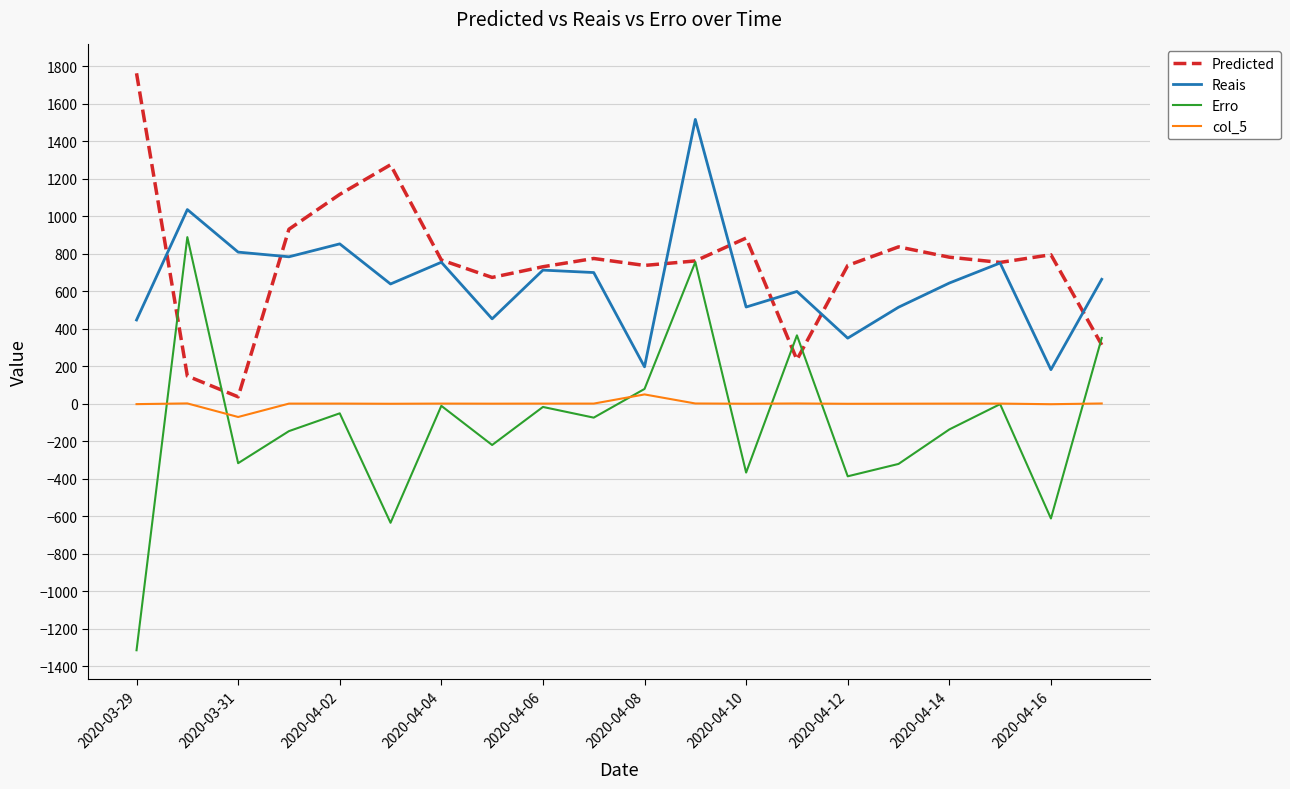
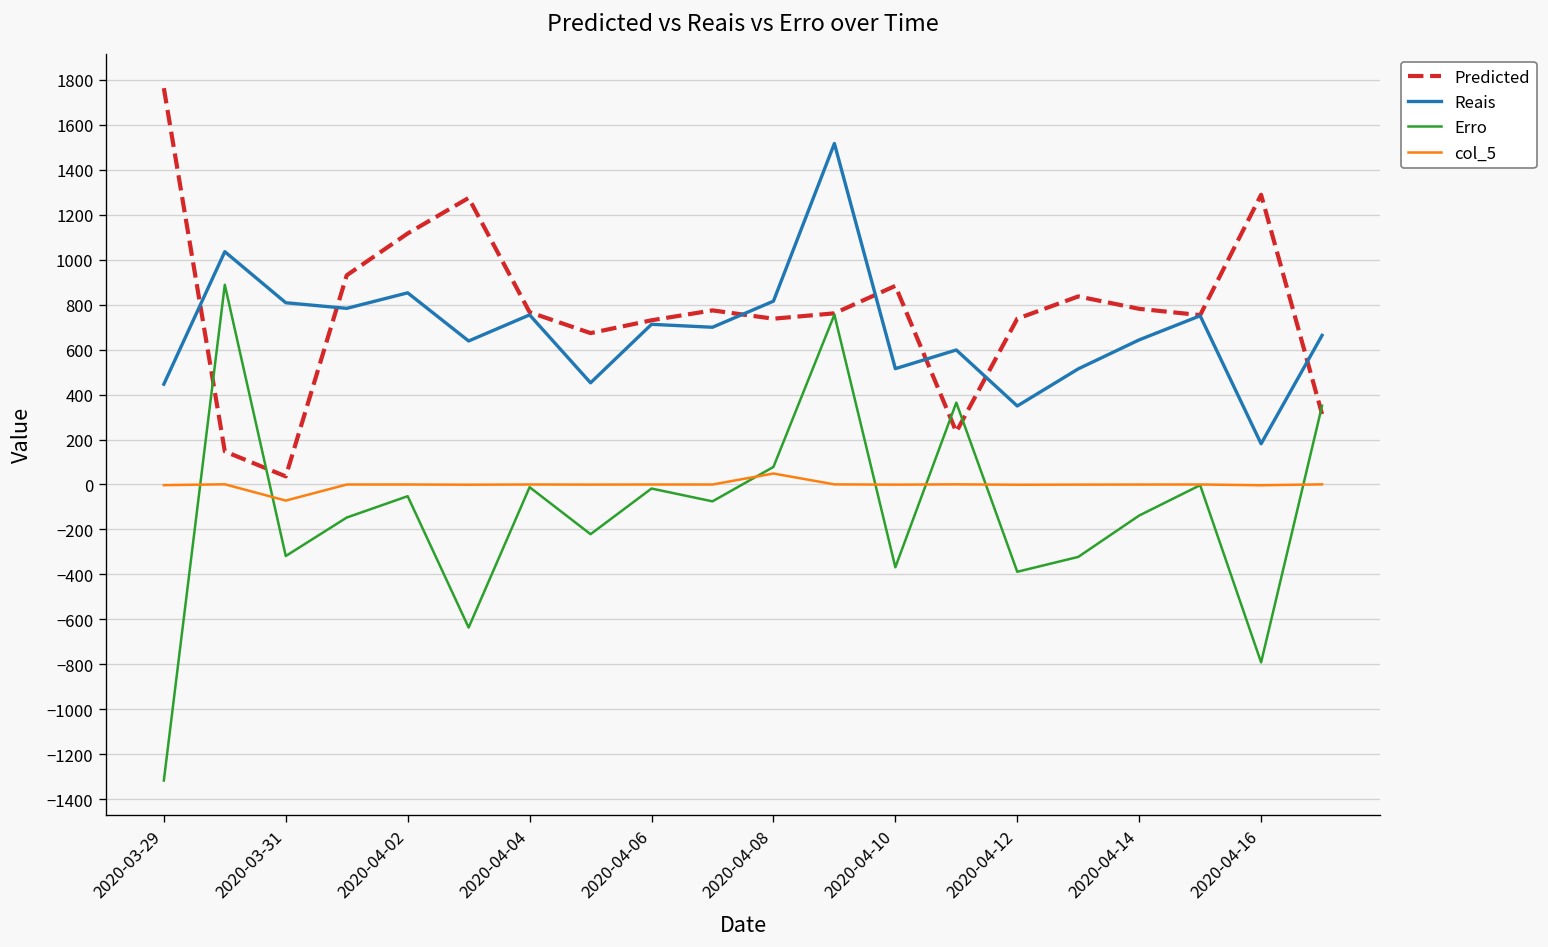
Reais, 2020-04-08: 200 -> 820
Predicted, 2020-04-16: 790 -> 1290
Erro, 2020-04-16: -610 -> -790
